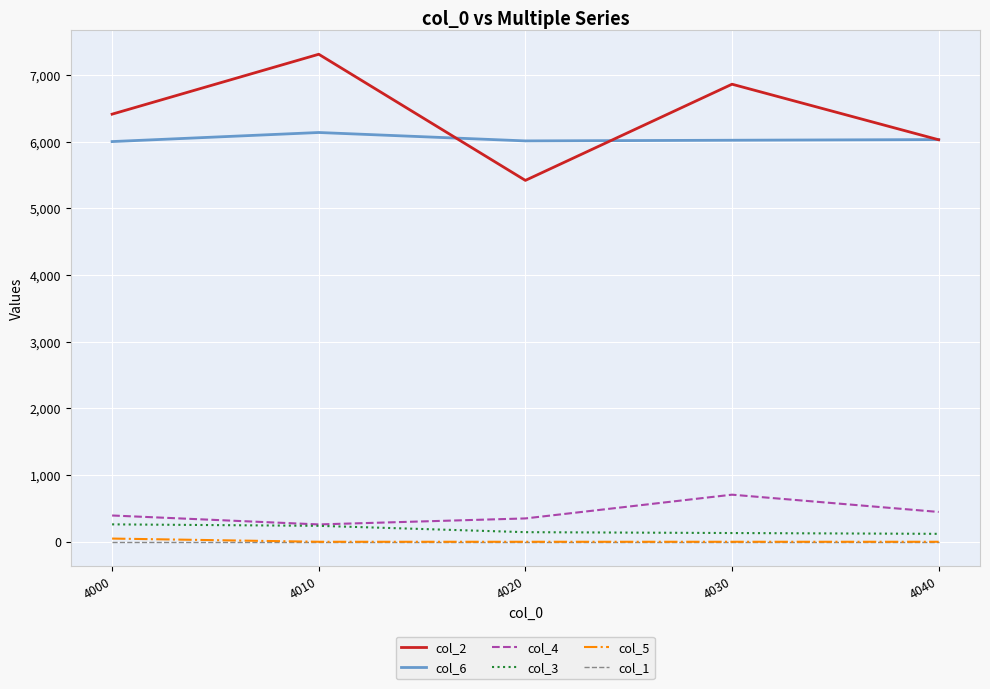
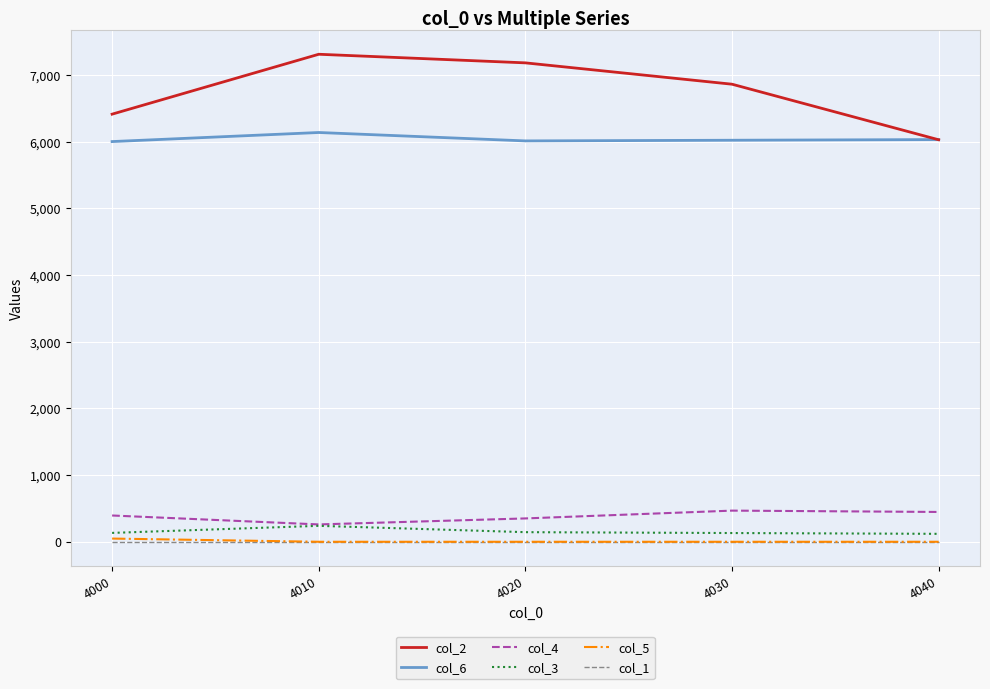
col_3, 4000: 300 -> 100
col_2, 4020: 5,400 -> 7,200
col_4, 4030: 700 -> 500
